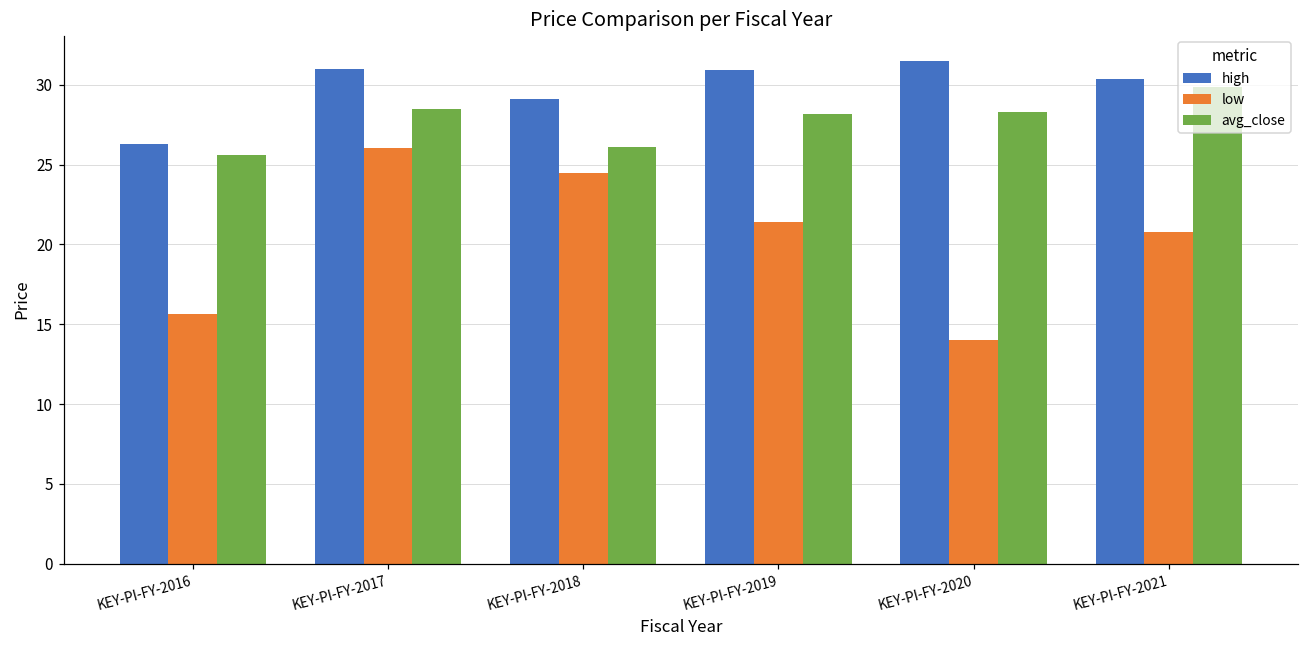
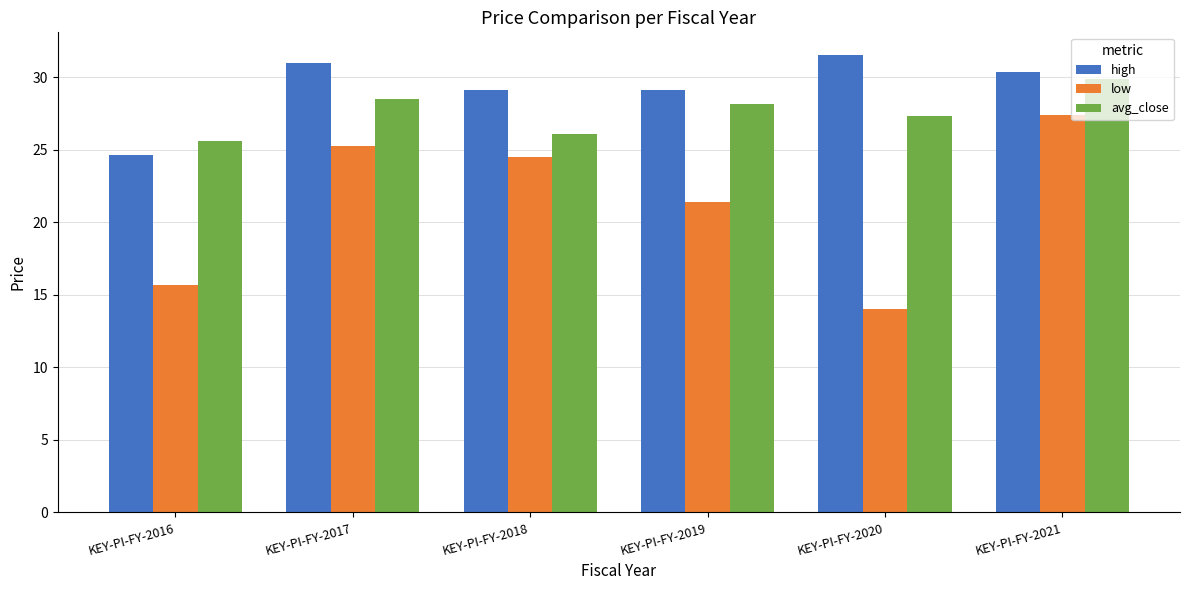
high, KEY-PI-FY-2016: 26.3 -> 24.7
low, KEY-PI-FY-2017: 26.0 -> 25.3
high, KEY-PI-FY-2019: 30.9 -> 29.1
avg_close, KEY-PI-FY-2020: 28.3 -> 27.3
low, KEY-PI-FY-2021: 20.8 -> 27.4
